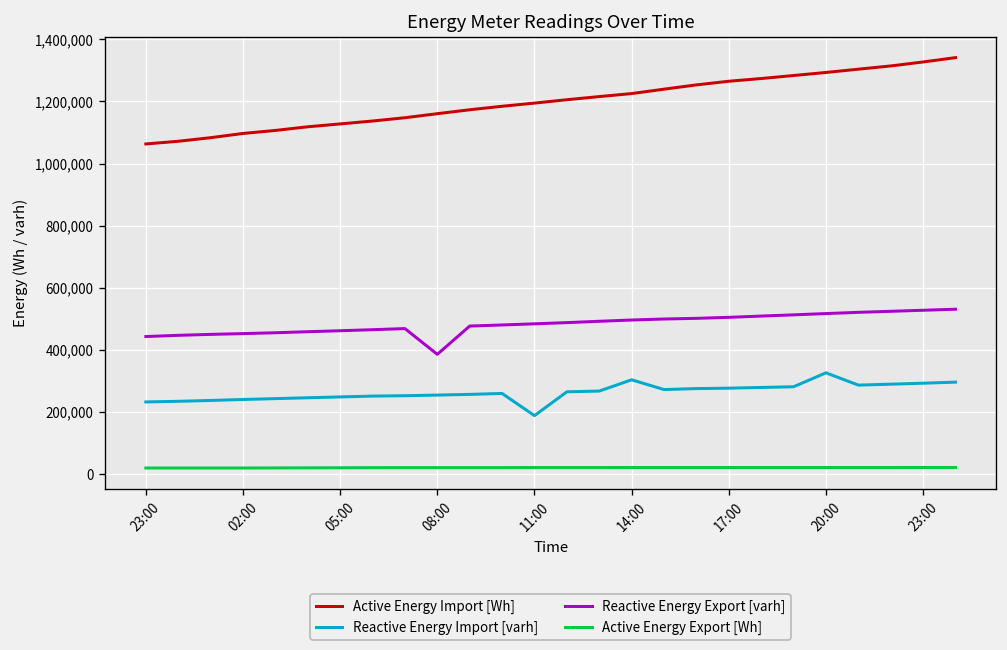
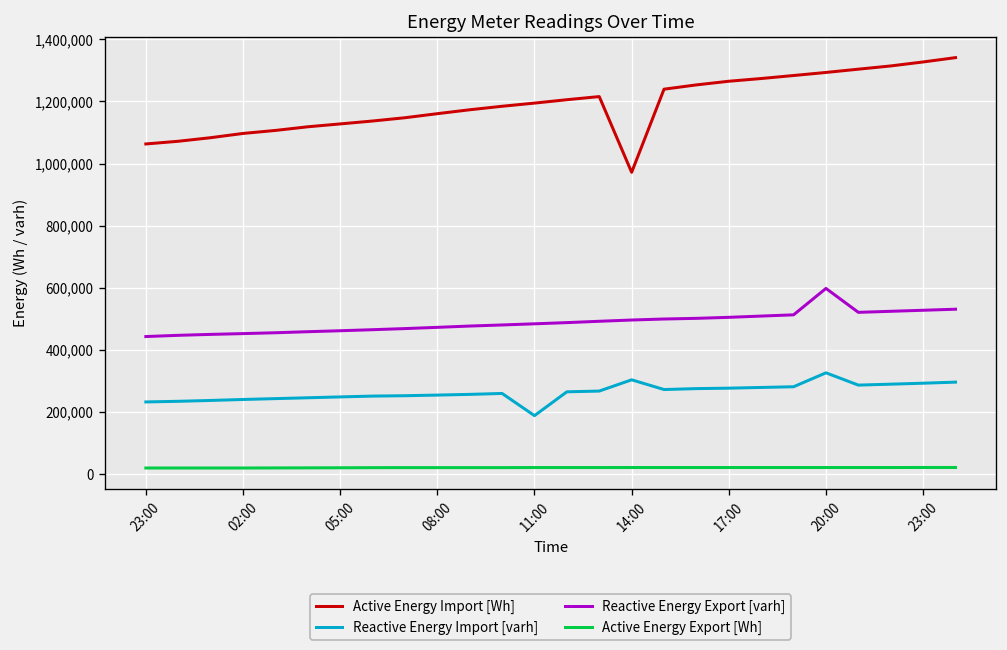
Reactive Energy Export [varh], 08:00: 390,000 -> 470,000
Active Energy Import [Wh], 14:00: 1,230,000 -> 970,000
Reactive Energy Export [varh], 20:00: 520,000 -> 600,000
